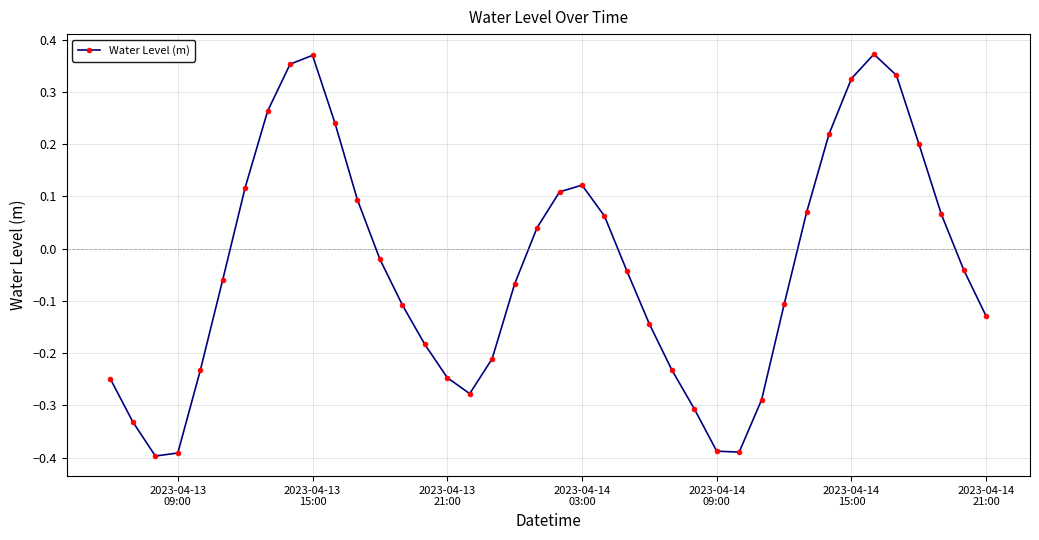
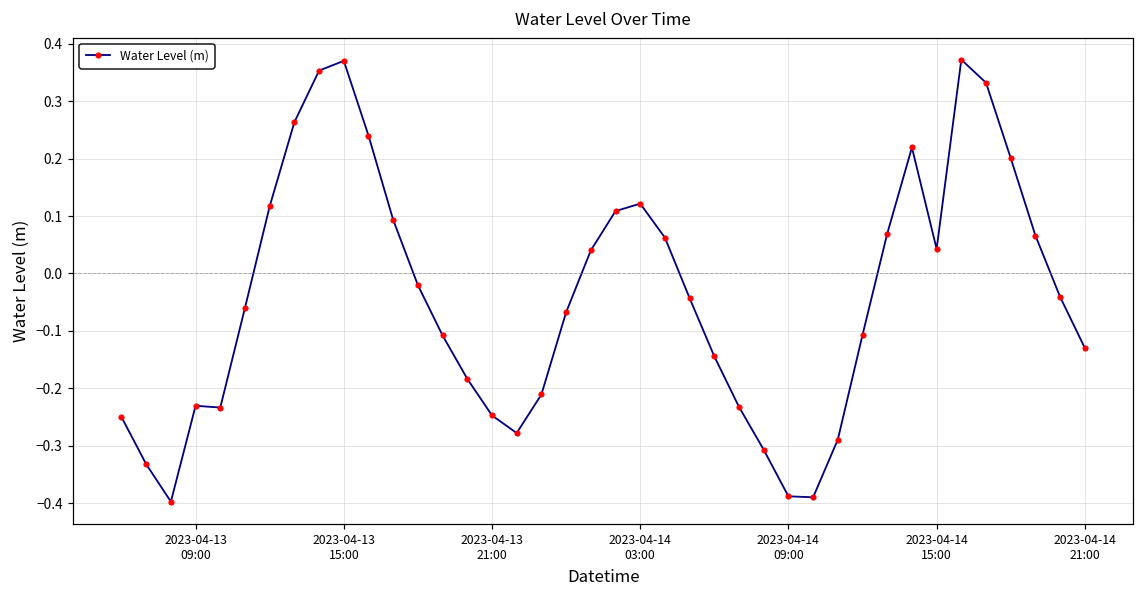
2023-04-13 09:00: -0.39 -> -0.23
2023-04-14 15:00: 0.33 -> 0.04
